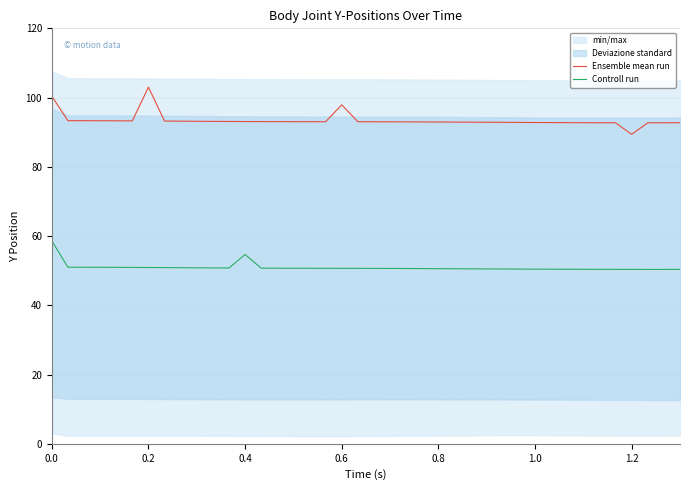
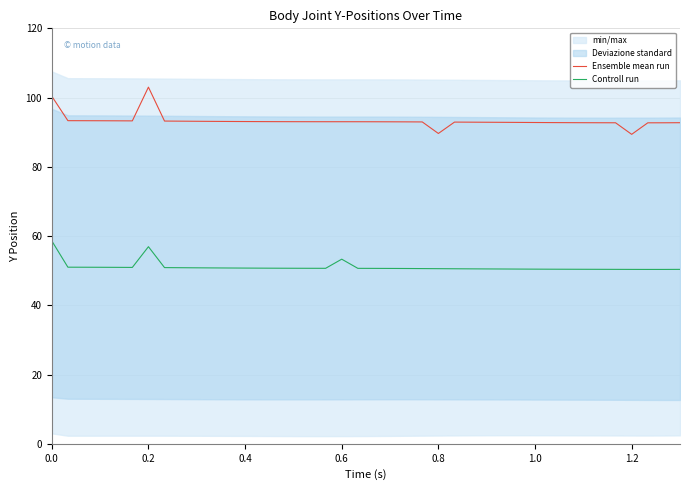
Controll run, 0.2: 51 -> 57
Controll run, 0.4: 55 -> 51
Ensemble mean run, 0.6: 98 -> 93
Controll run, 0.6: 51 -> 53
Ensemble mean run, 0.8: 93 -> 90
